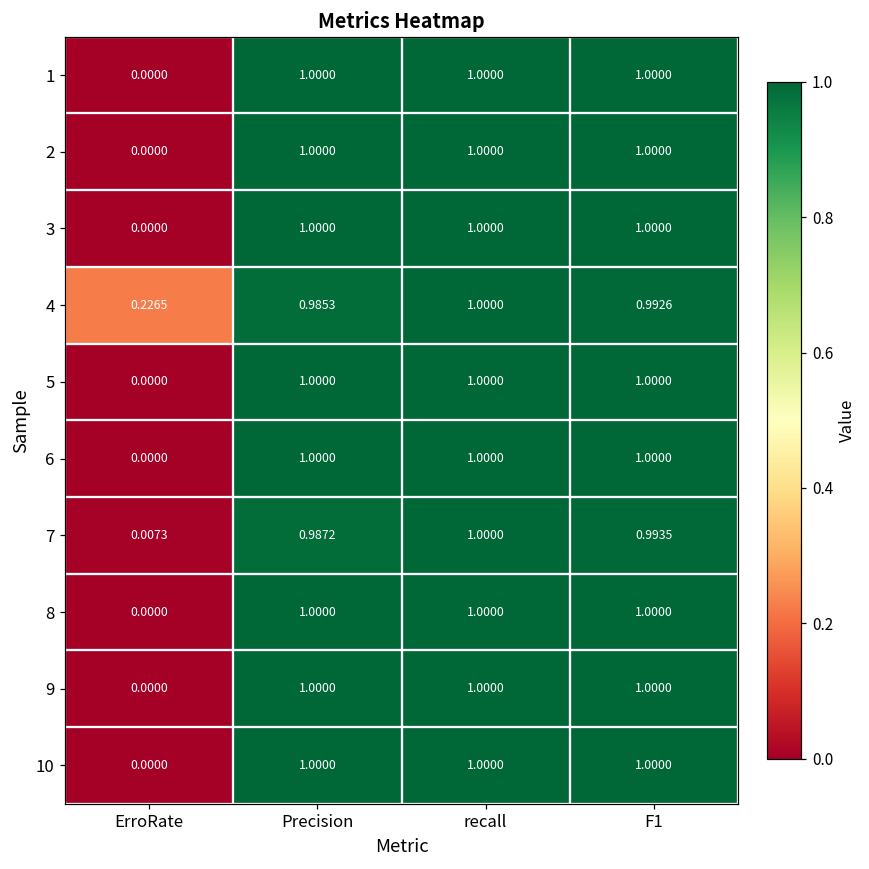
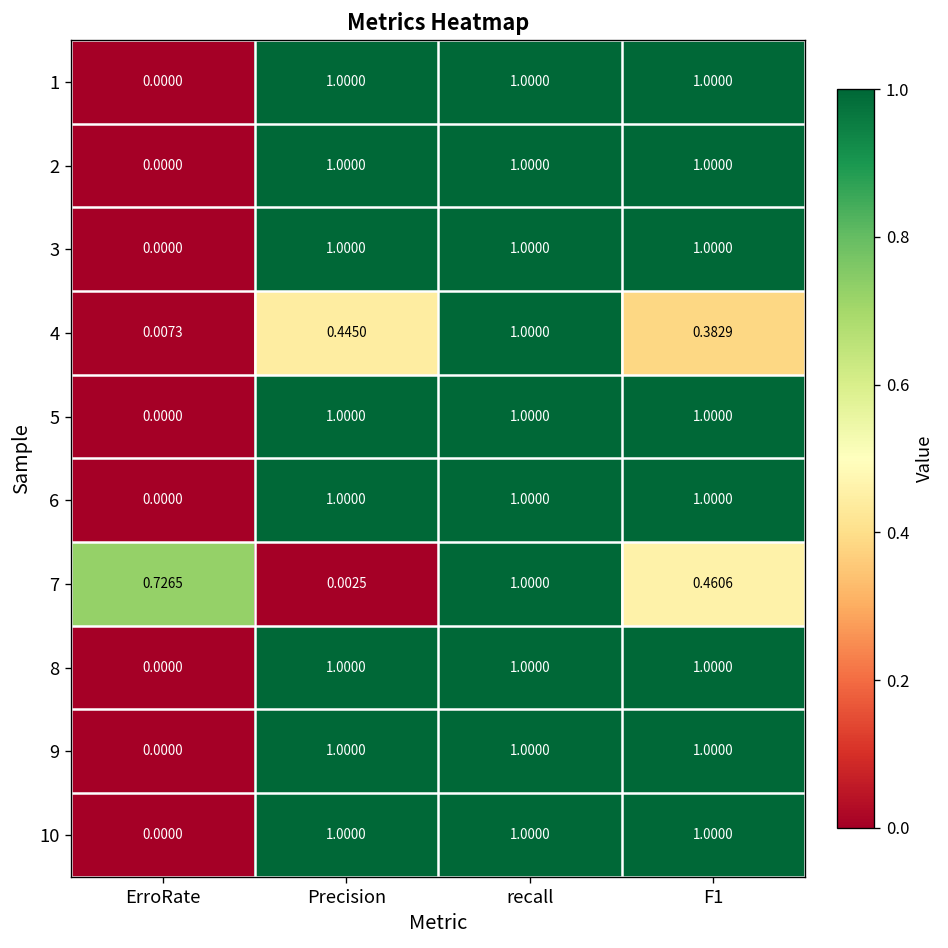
4, ErroRate: 0.2265 -> 0.0073
4, Precision: 0.9853 -> 0.4450
4, F1: 0.9926 -> 0.3829
7, ErroRate: 0.0073 -> 0.7265
7, Precision: 0.9872 -> 0.0025
7, F1: 0.9935 -> 0.4606
